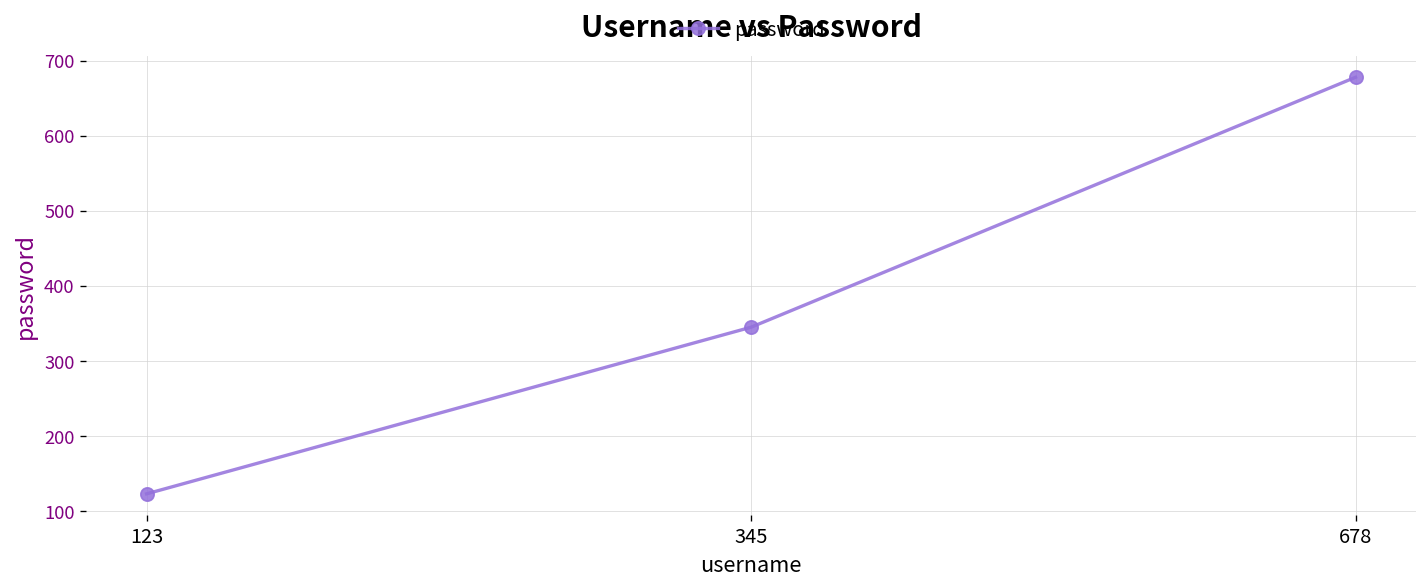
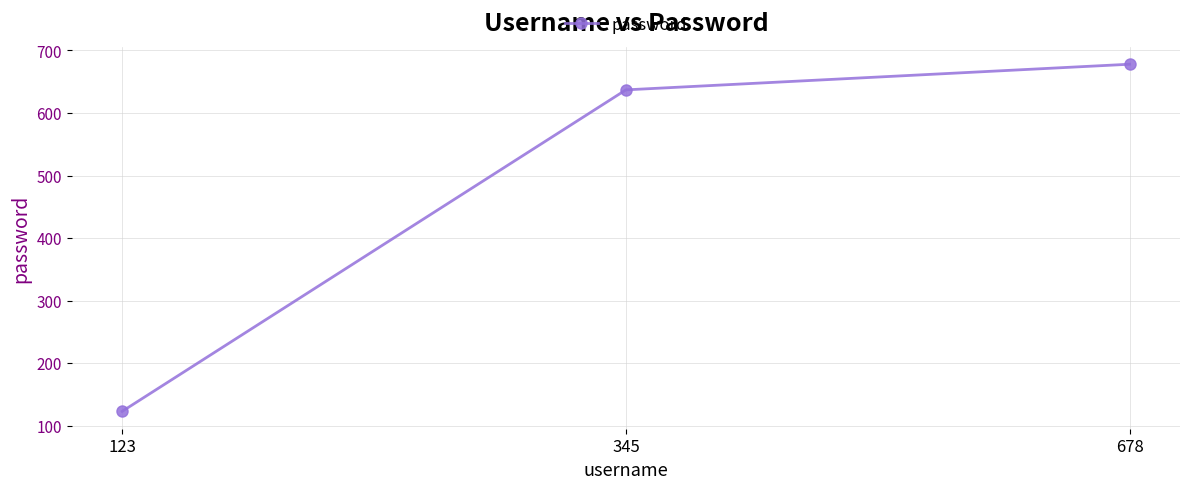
345: 350 -> 640
